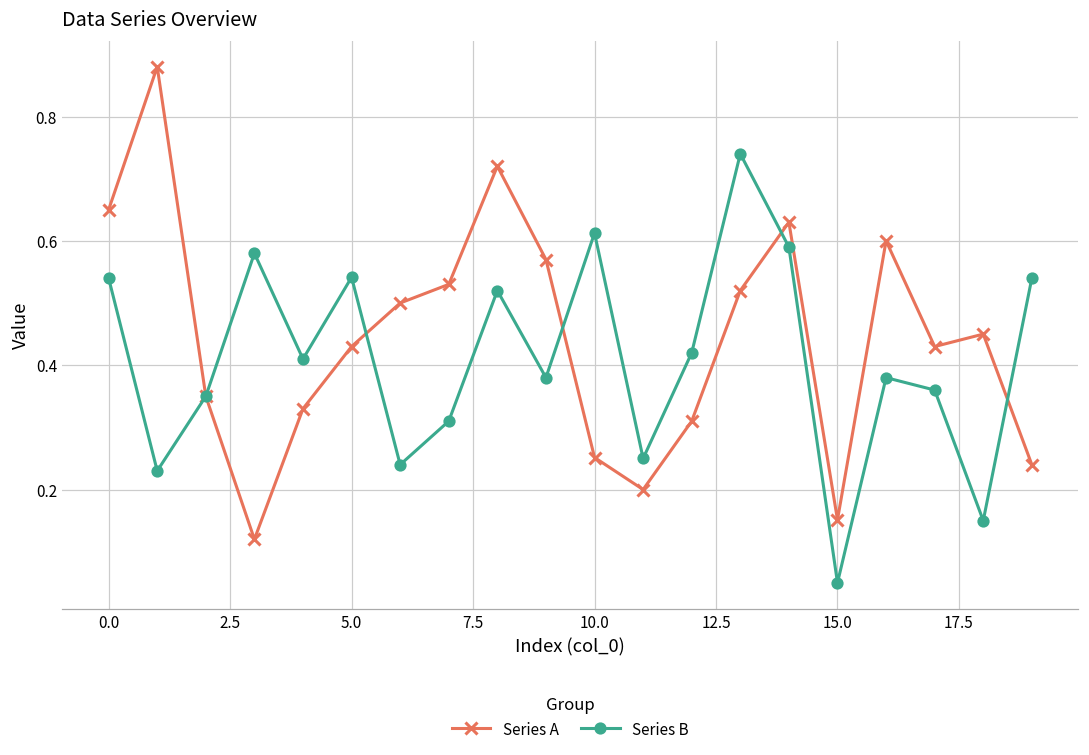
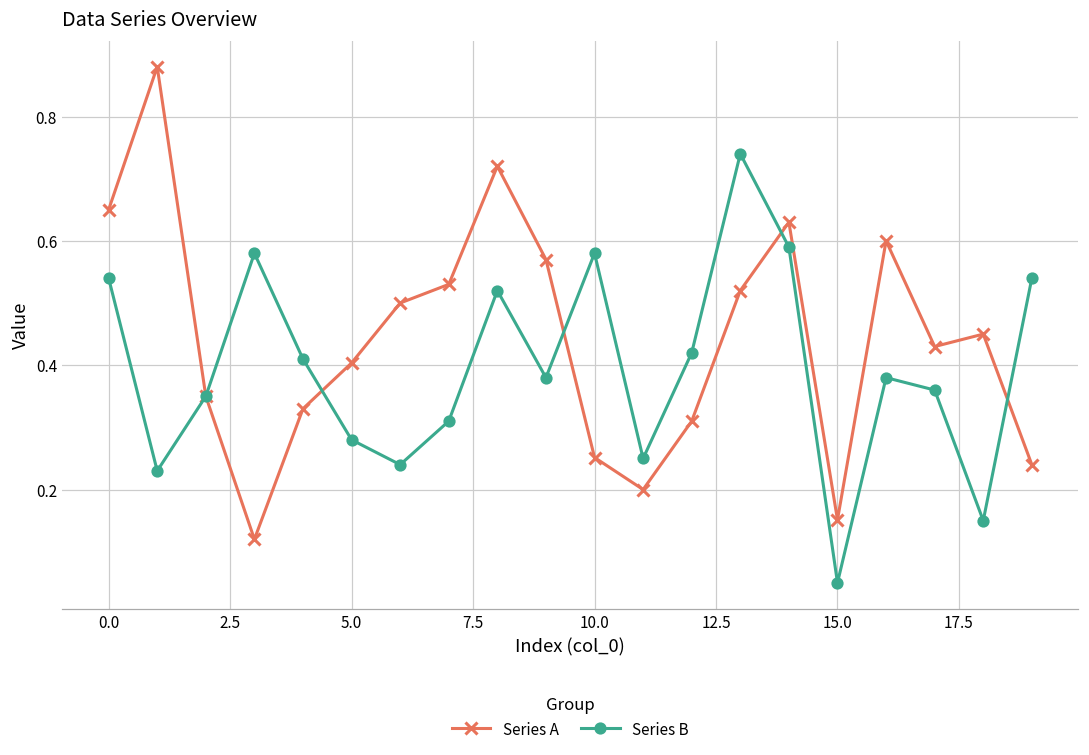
Series A, 5.0: 0.43 -> 0.40
Series B, 5.0: 0.54 -> 0.28
Series B, 10.0: 0.61 -> 0.58
